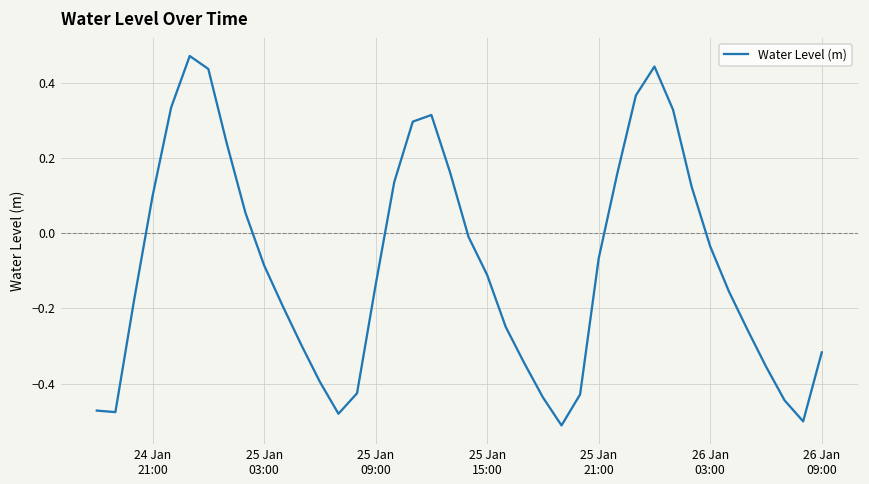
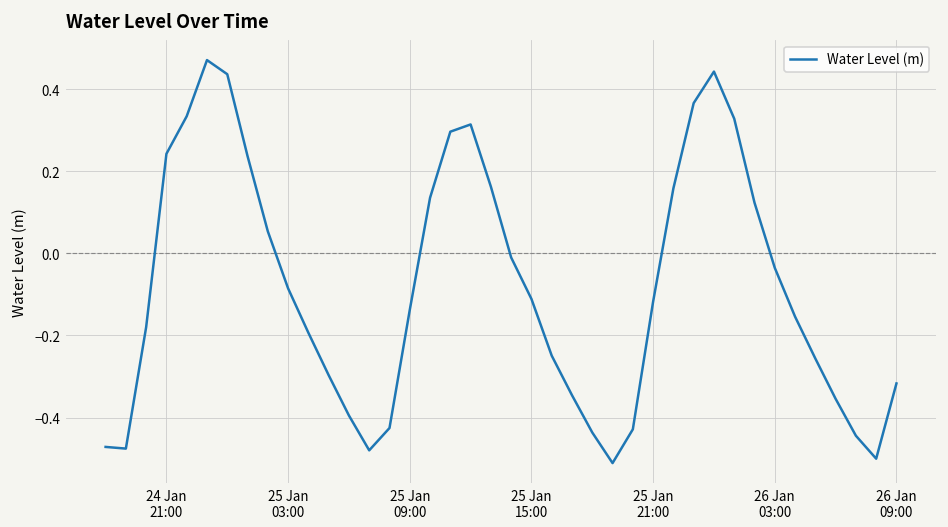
24 Jan 21:00: 0.10 -> 0.24
25 Jan 21:00: -0.07 -> -0.12
